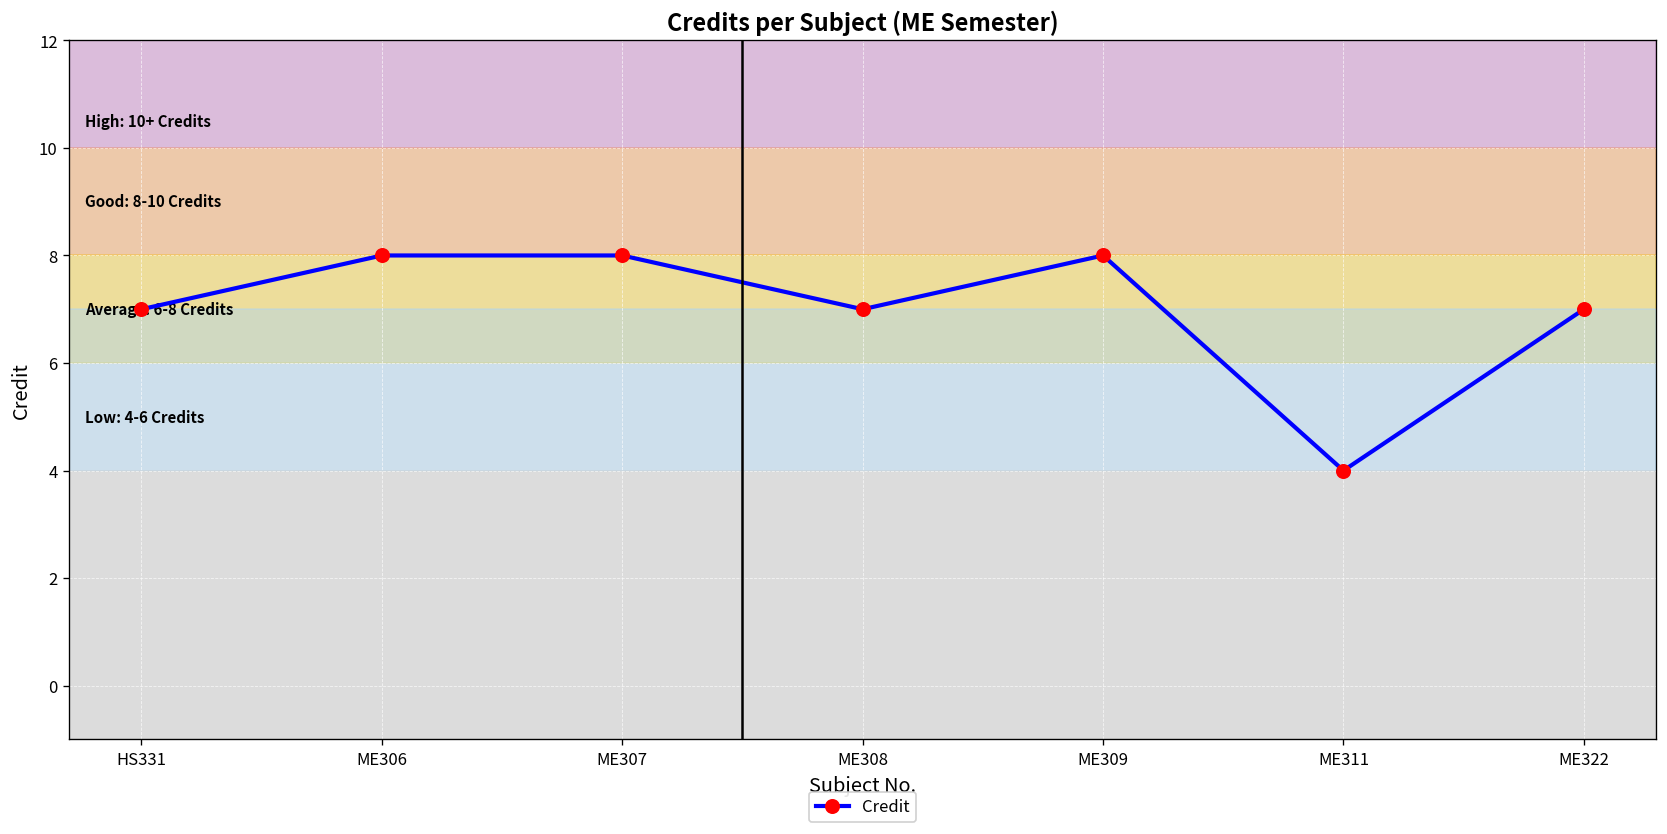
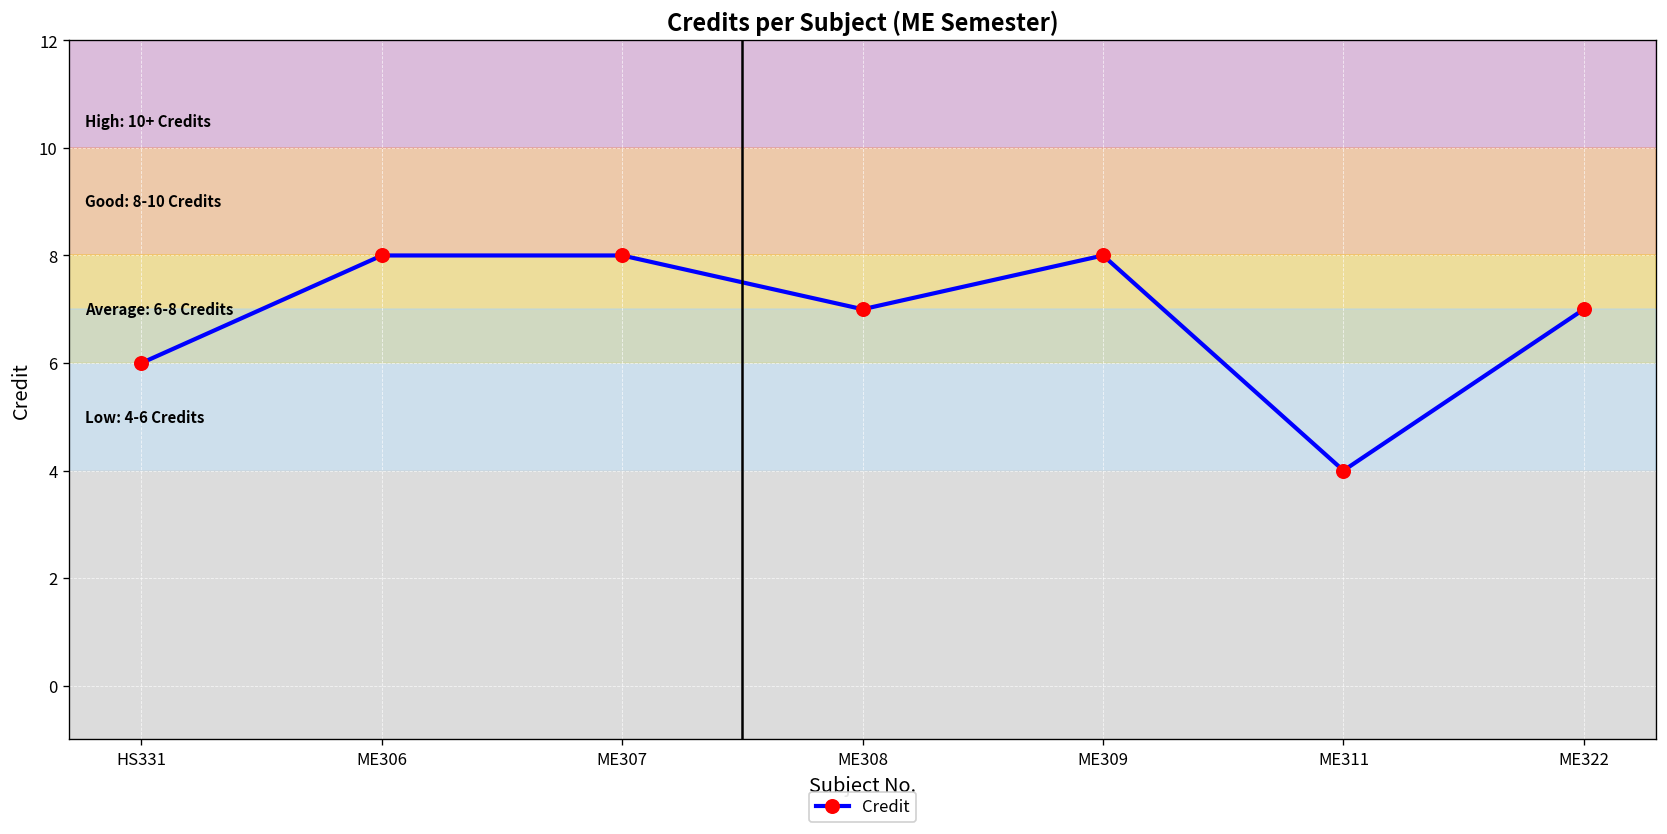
HS331: 7 -> 6
